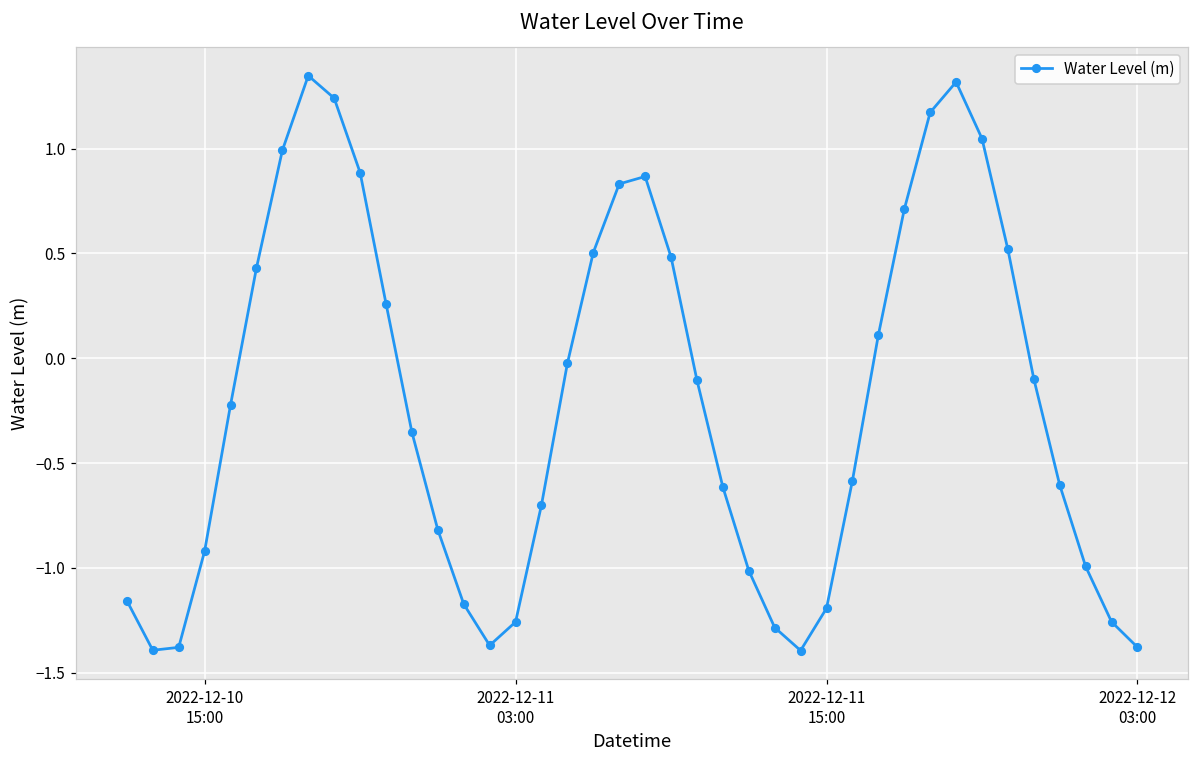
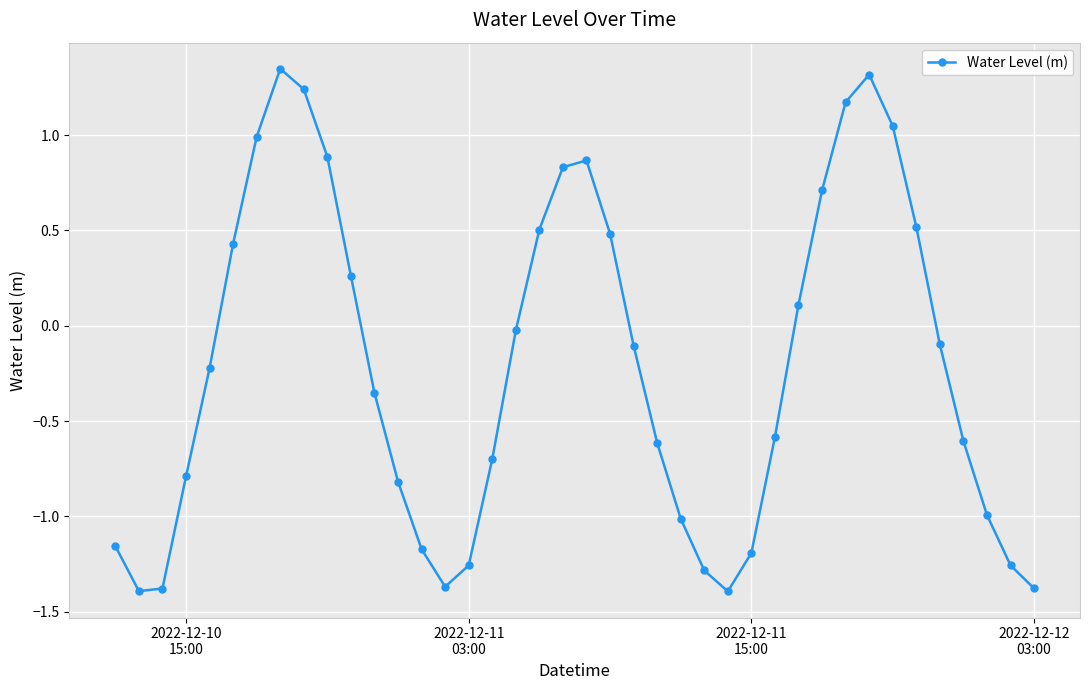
2022-12-10 15:00: -0.92 -> -0.79
